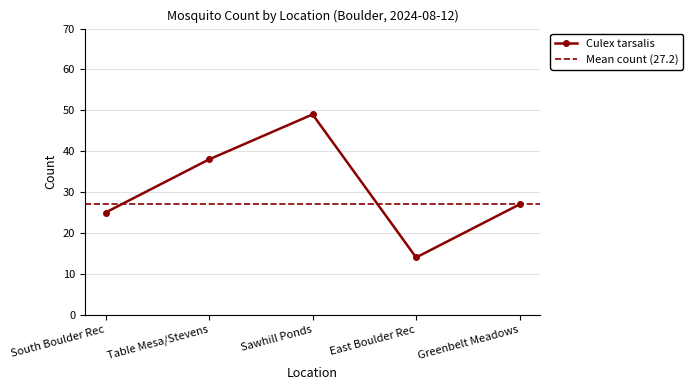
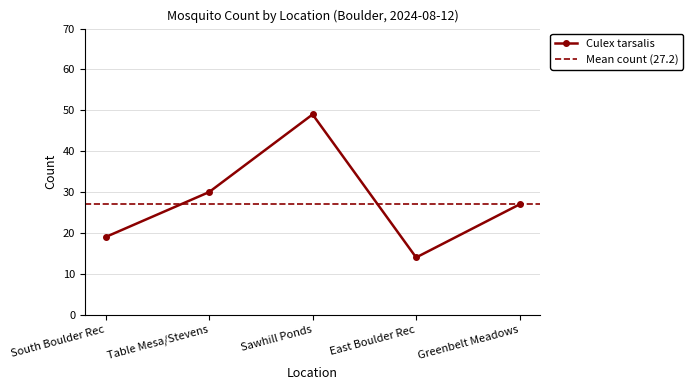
South Boulder Rec: 25 -> 19
Table Mesa/Stevens: 38 -> 30
